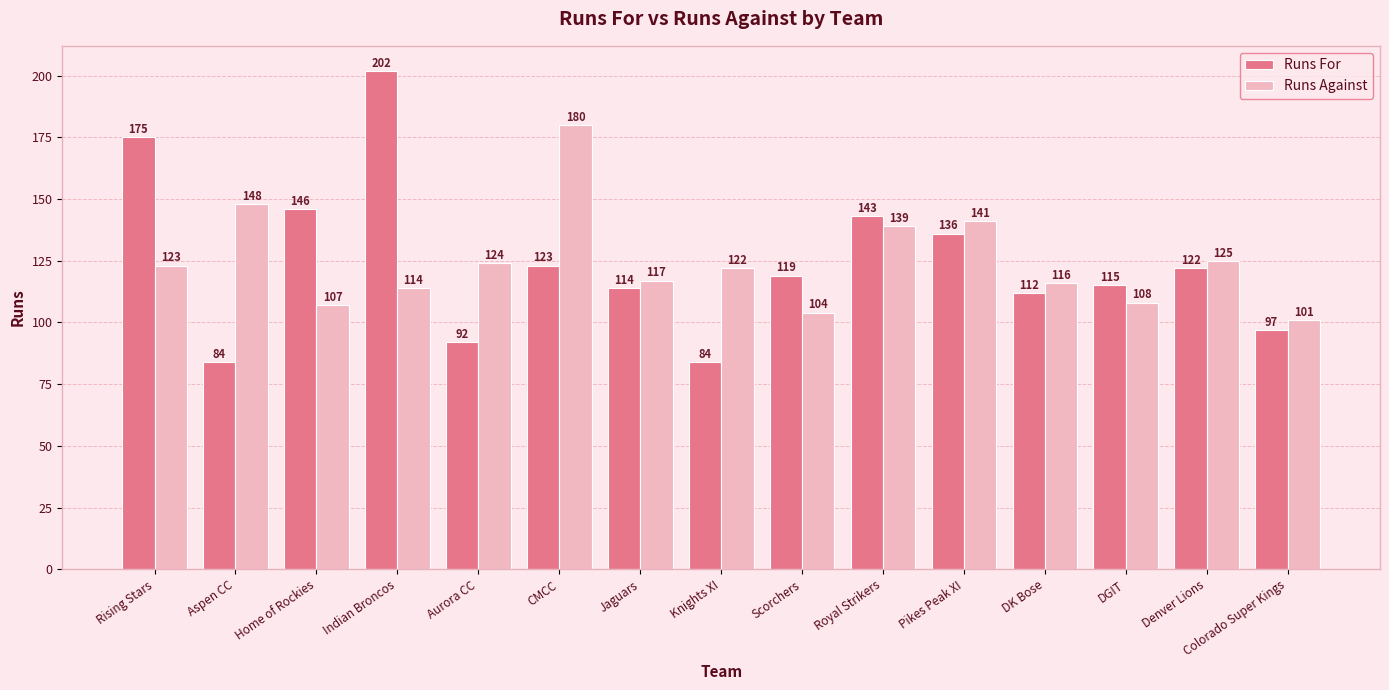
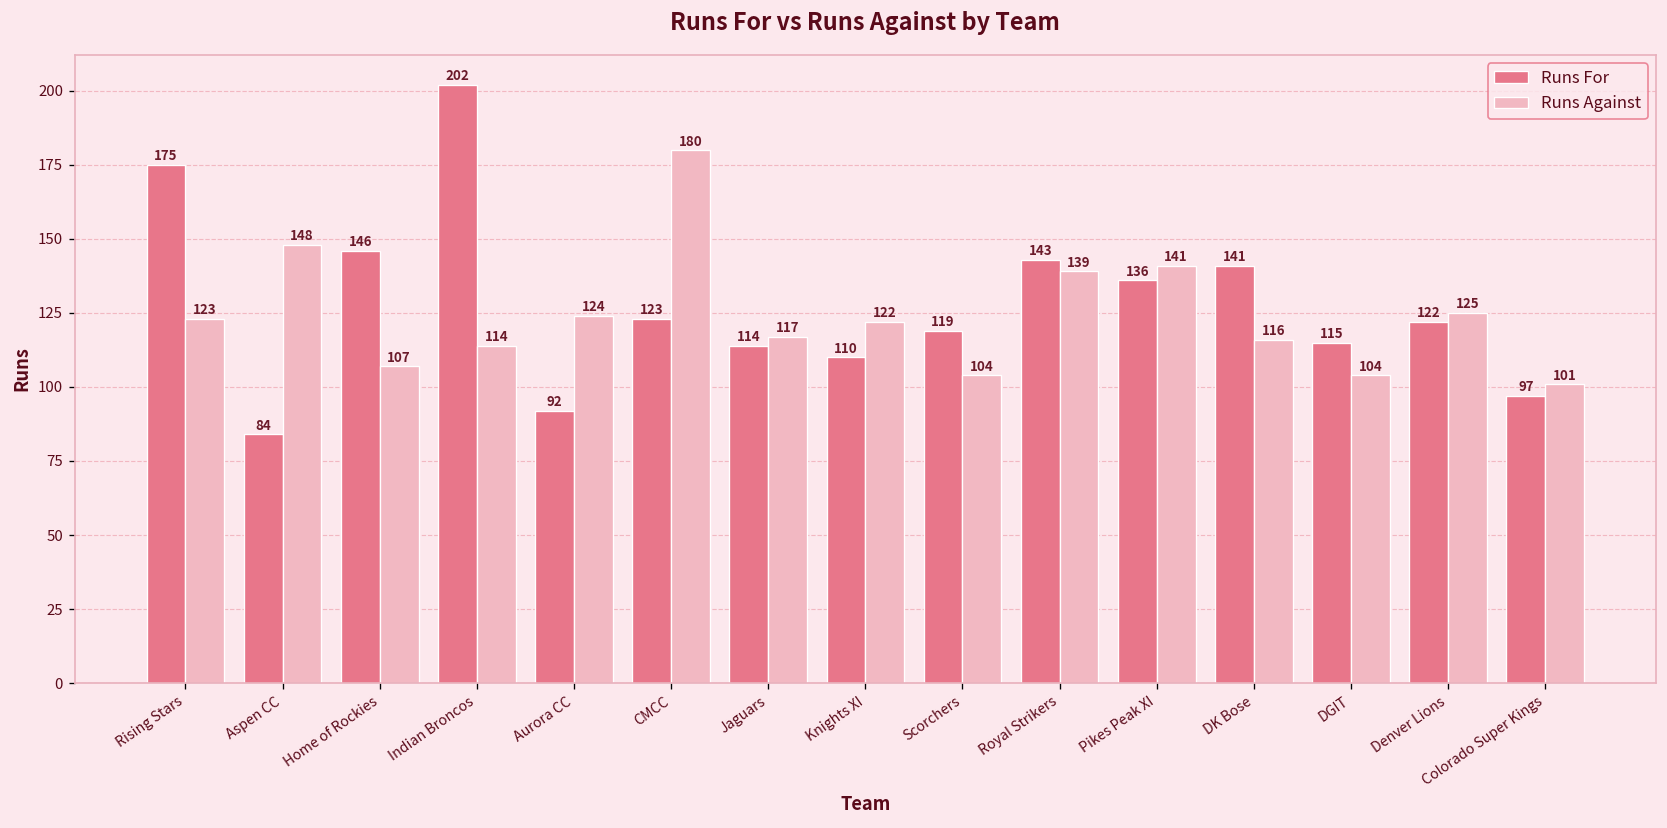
Runs For, Knights XI: 84 -> 110
Runs For, DK Bose: 112 -> 141
Runs Against, DGIT: 108 -> 104
